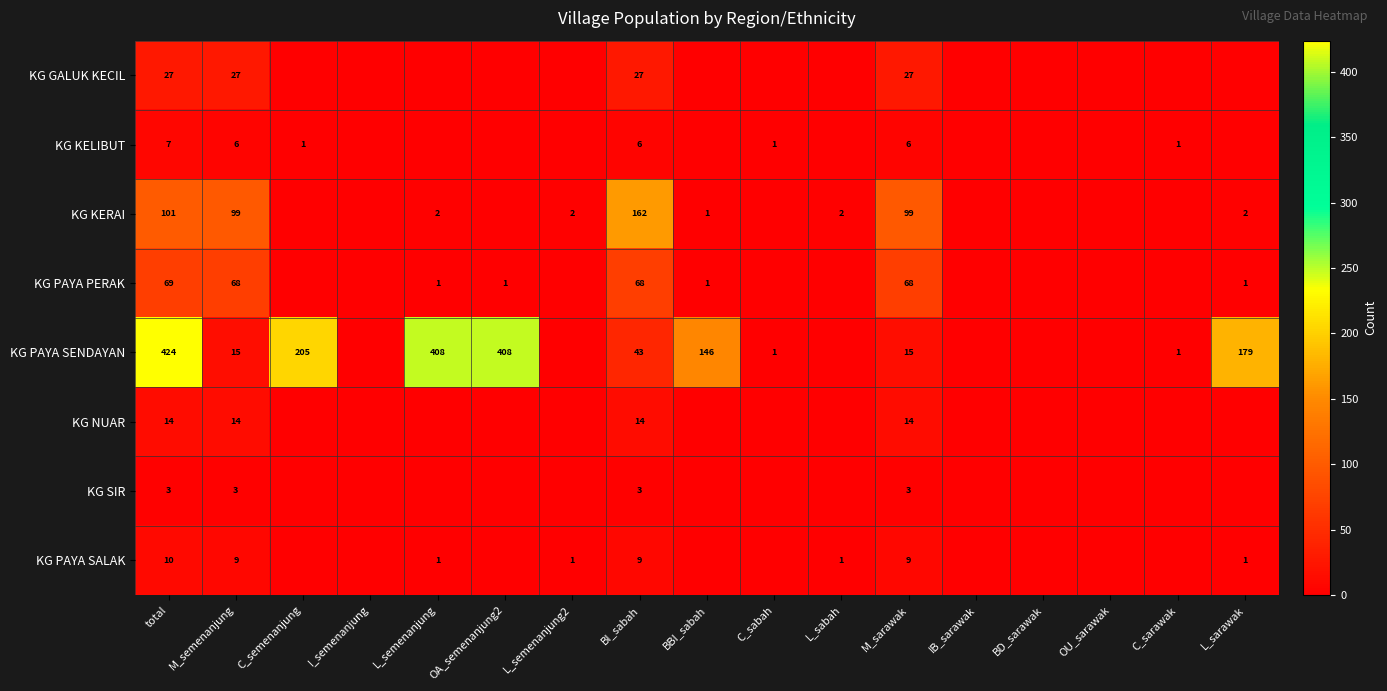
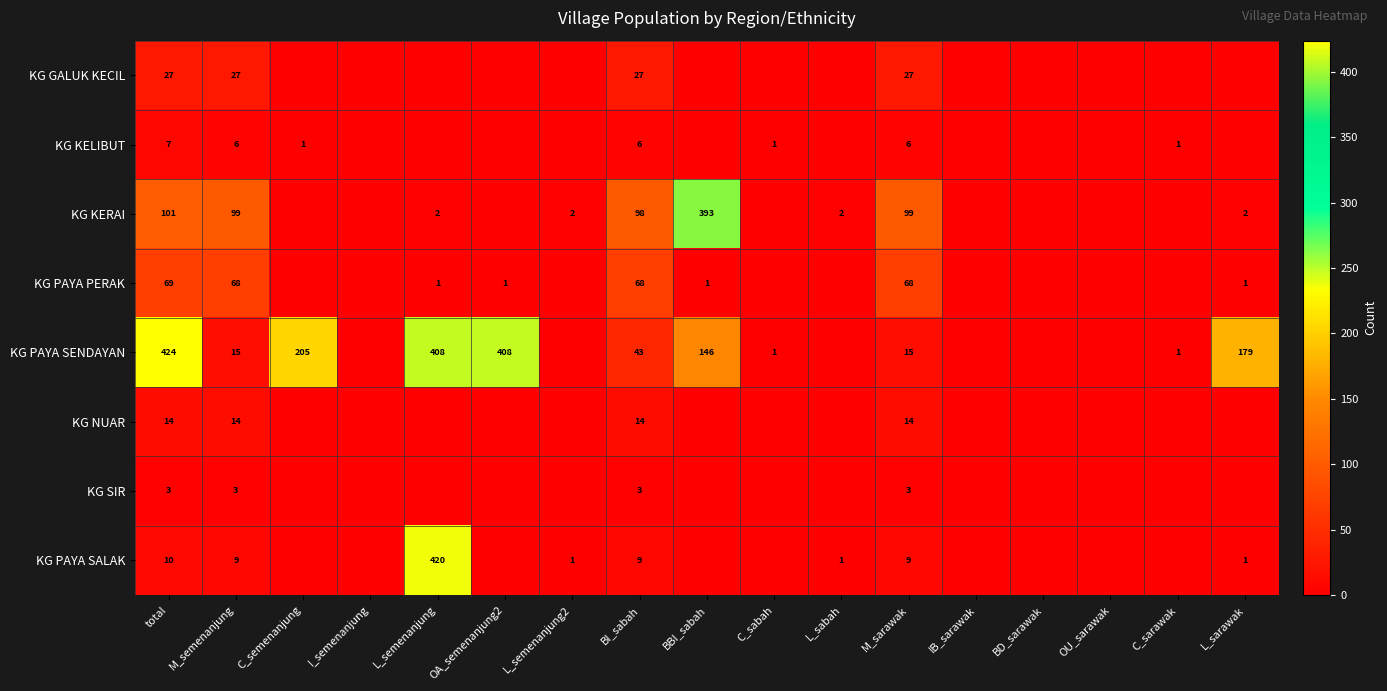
KG KERAI, BI_sabah: 162 -> 98
KG KERAI, BBI_sabah: 1 -> 393
KG PAYA SALAK, L_semenanjung: 1 -> 420
